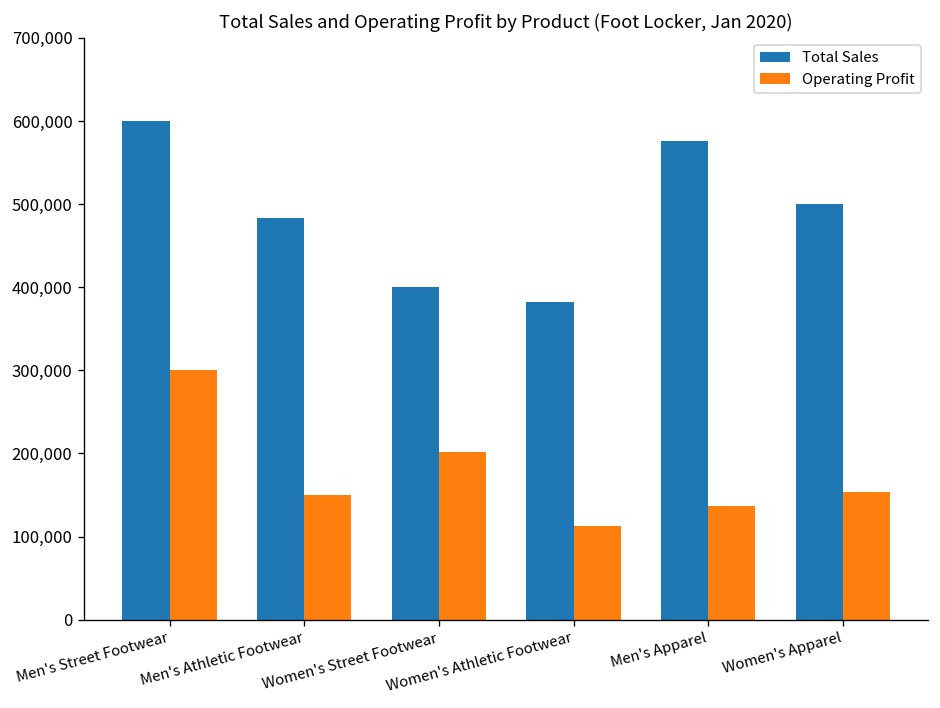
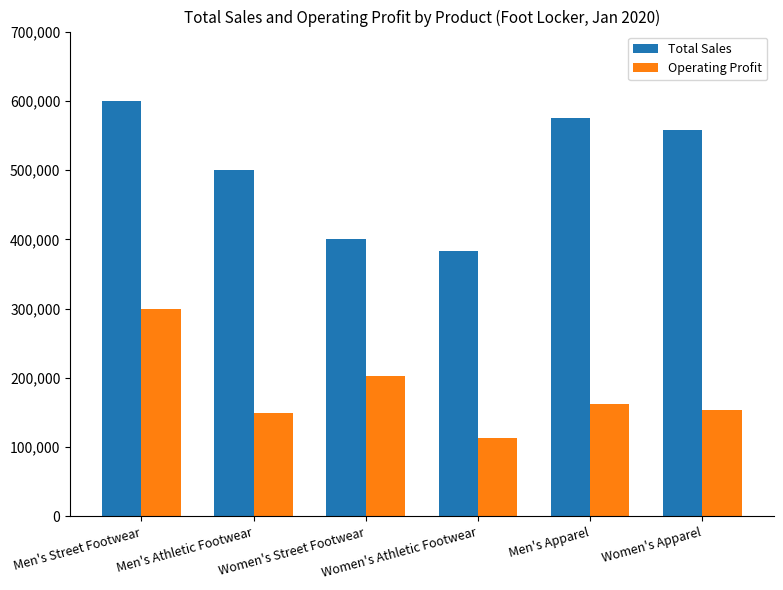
Total Sales, Men's Athletic Footwear: 480,000 -> 500,000
Operating Profit, Men's Apparel: 140,000 -> 160,000
Total Sales, Women's Apparel: 500,000 -> 560,000
